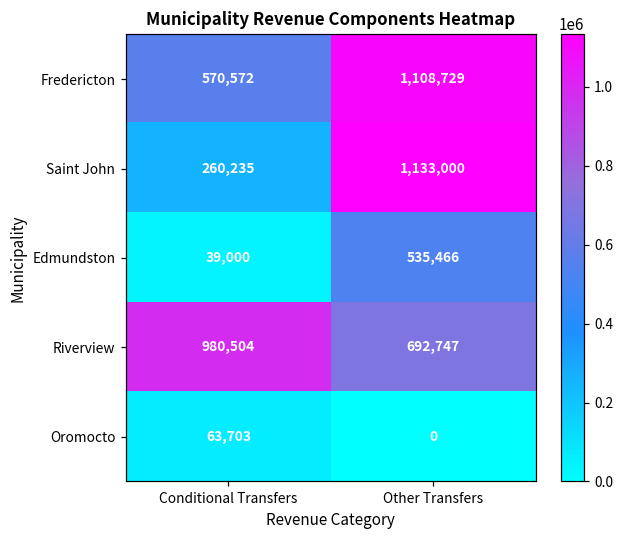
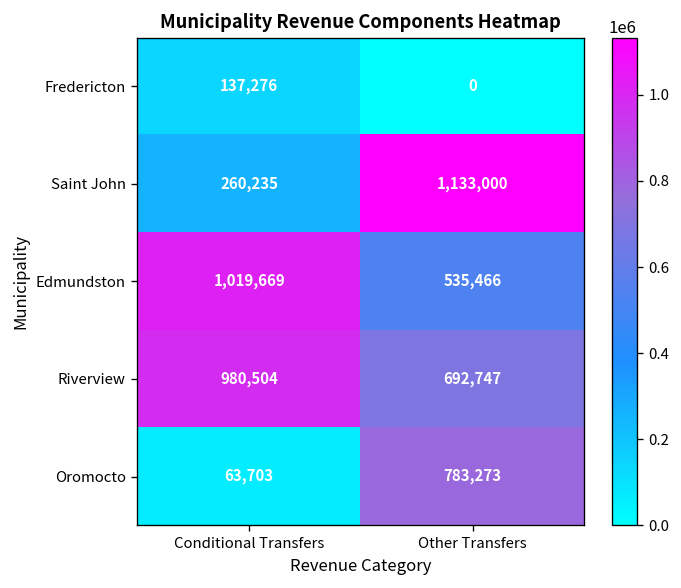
Fredericton, Conditional Transfers: 570,572 -> 137,276
Fredericton, Other Transfers: 1,108,729 -> 0
Edmundston, Conditional Transfers: 39,000 -> 1,019,669
Oromocto, Other Transfers: 0 -> 783,273
